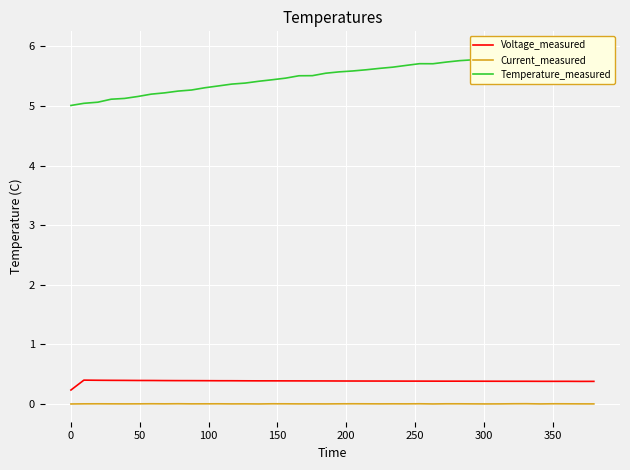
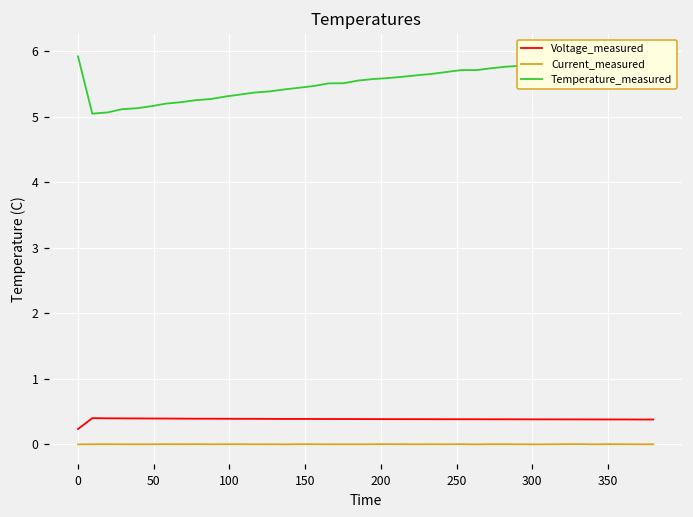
Temperature_measured, 0: 5.0 -> 5.9
